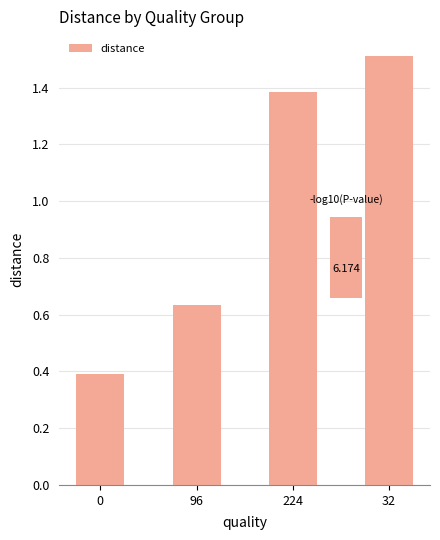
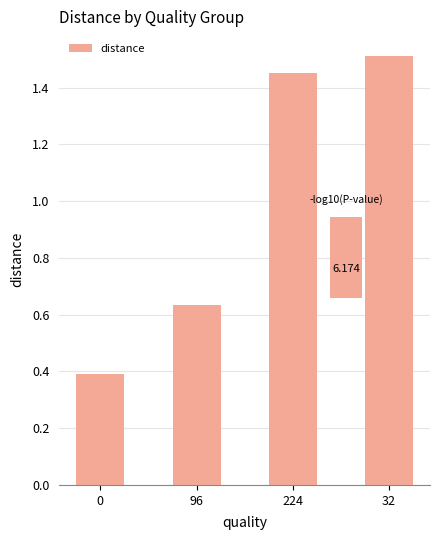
Distance by Quality Group, 224: 1.38 -> 1.45
